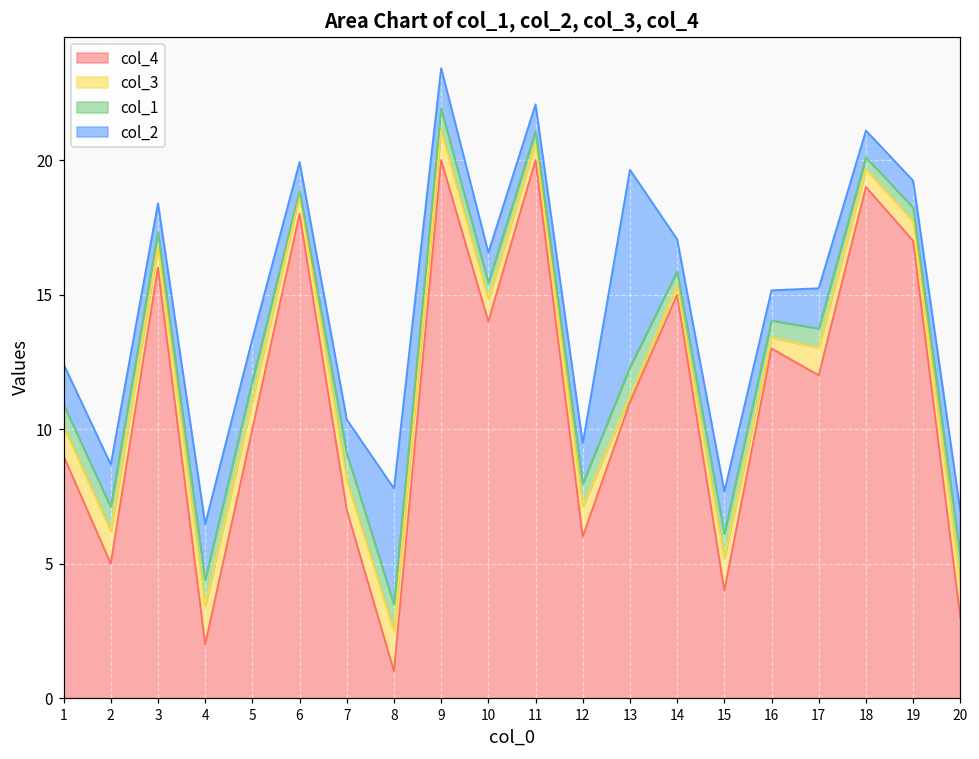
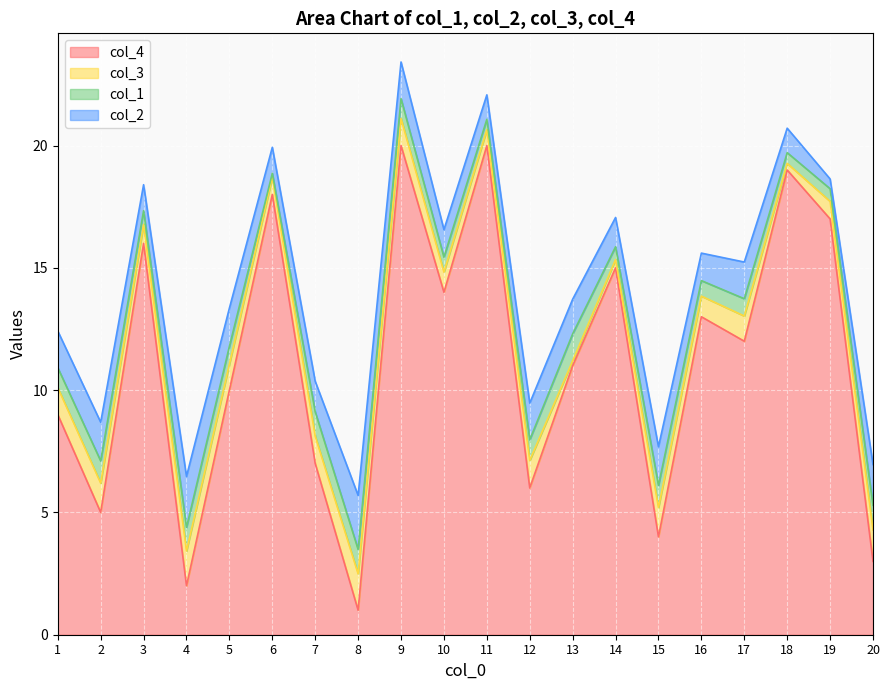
col_2, 8: 4.3 -> 2.2
col_2, 13: 7.3 -> 1.4
col_3, 16: 0.4 -> 0.8
col_3, 18: 0.7 -> 0.3
col_2, 19: 1.0 -> 0.4
